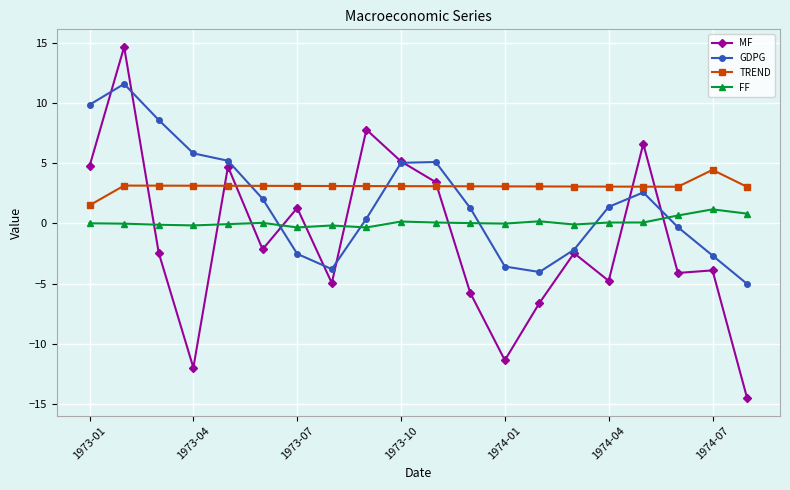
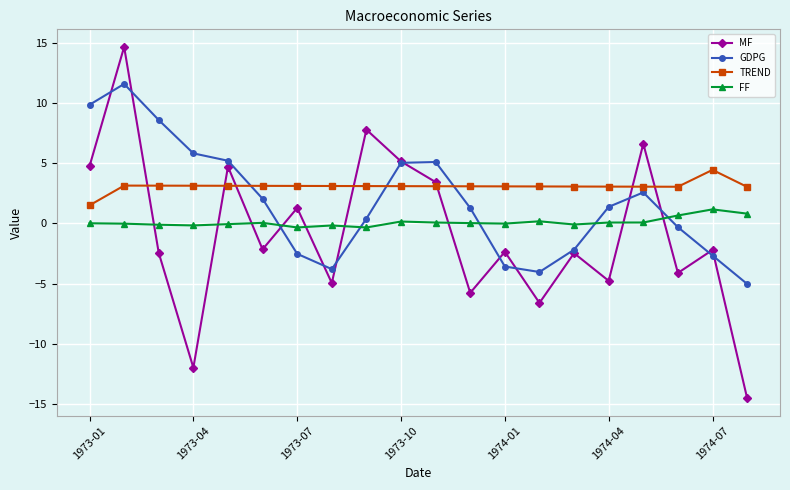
MF, 1974-01: -11.3 -> -2.3
MF, 1974-07: -3.9 -> -2.2
